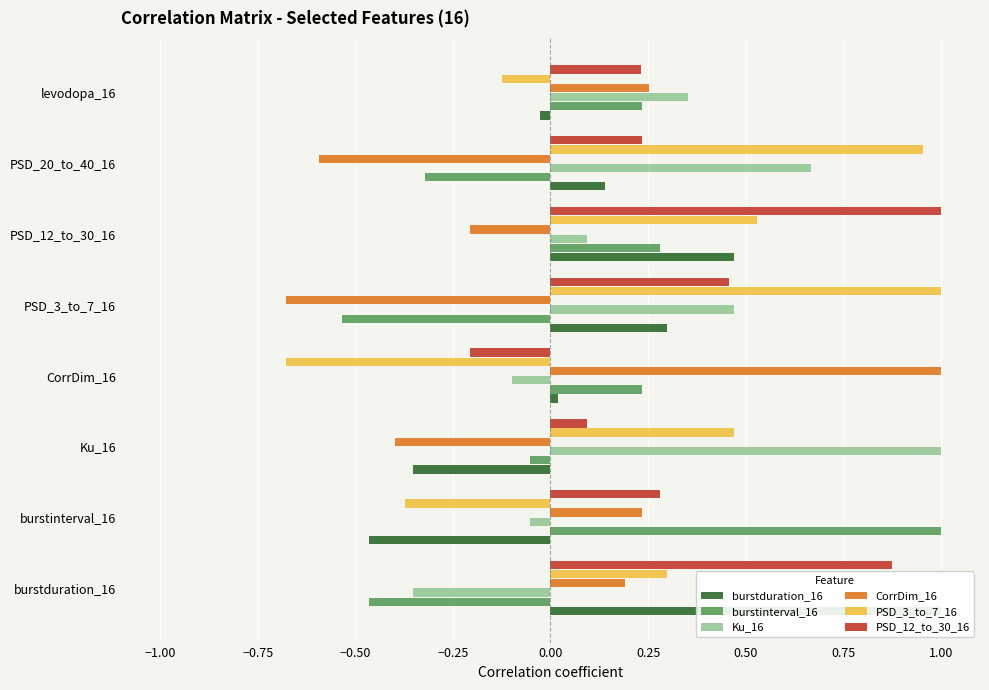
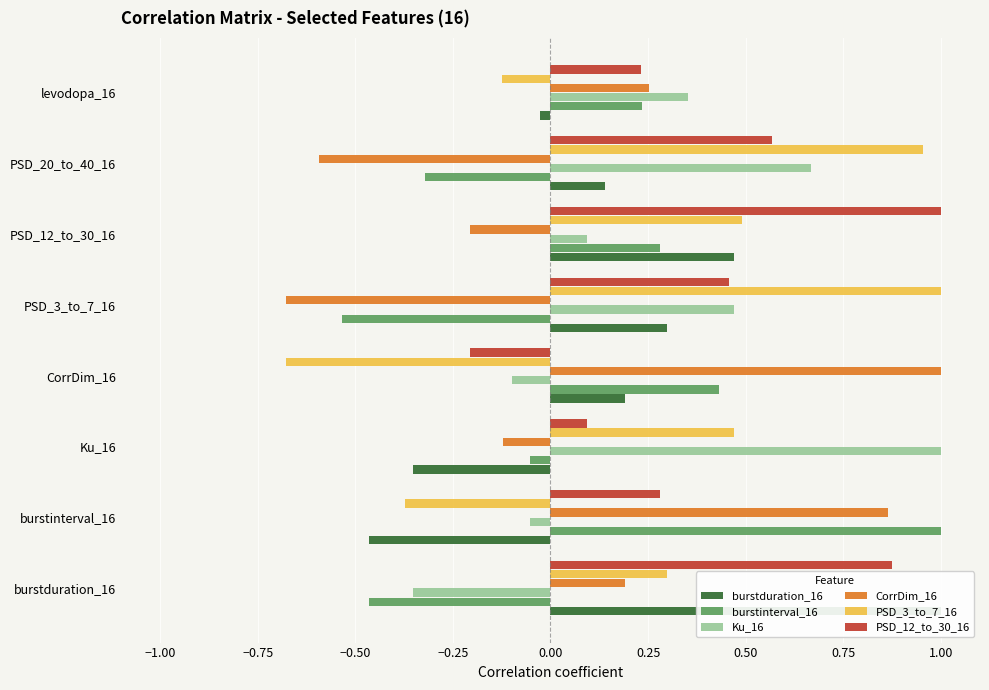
PSD_12_to_30_16, PSD_20_to_40_16: 0.23 -> 0.57
PSD_3_to_7_16, PSD_12_to_30_16: 0.53 -> 0.49
burstinterval_16, CorrDim_16: 0.23 -> 0.43
burstduration_16, CorrDim_16: 0.02 -> 0.19
CorrDim_16, Ku_16: -0.40 -> -0.12
CorrDim_16, burstinterval_16: 0.23 -> 0.86
